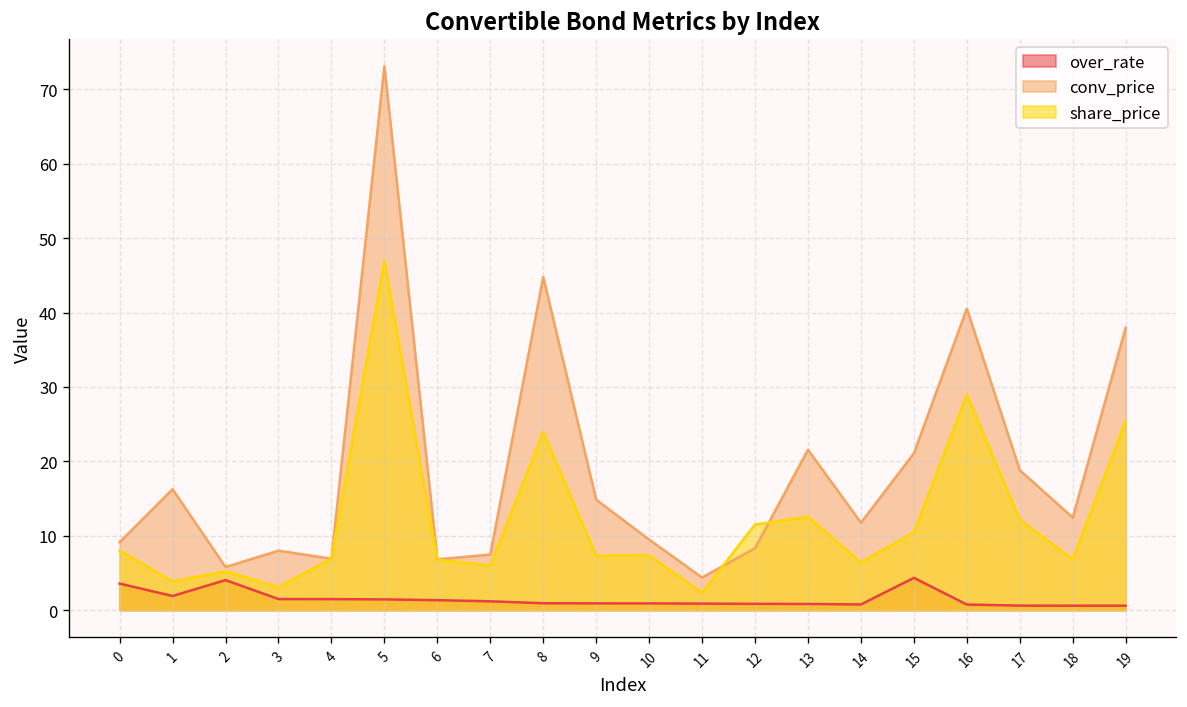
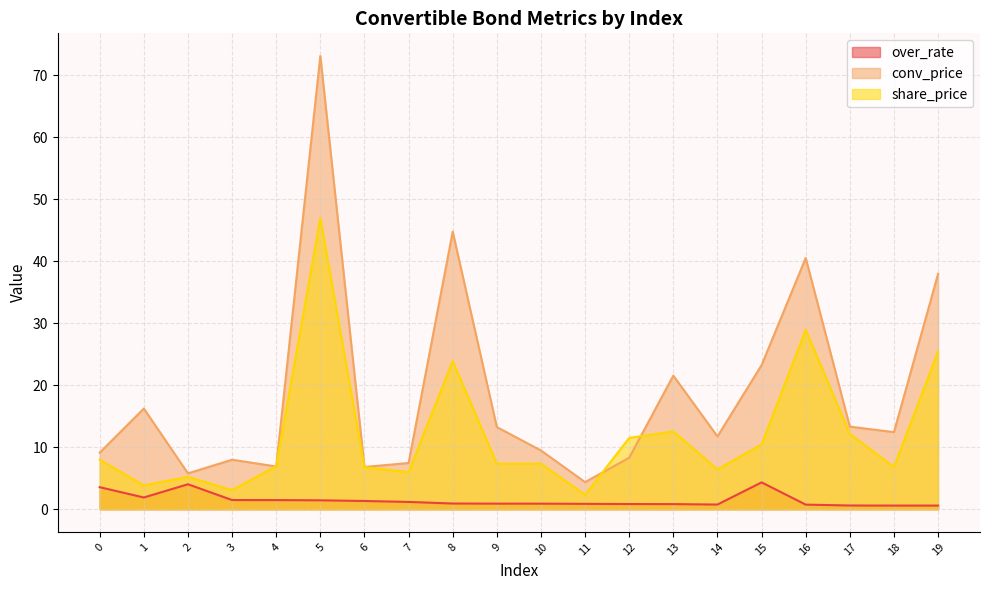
conv_price, 9: 15 -> 13
conv_price, 15: 21 -> 23
conv_price, 17: 19 -> 13
